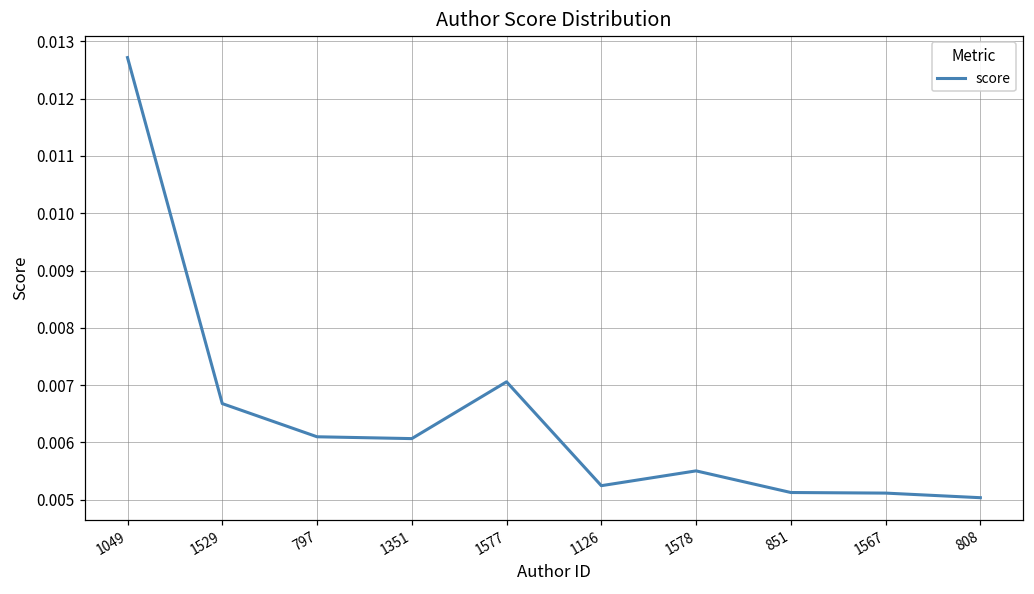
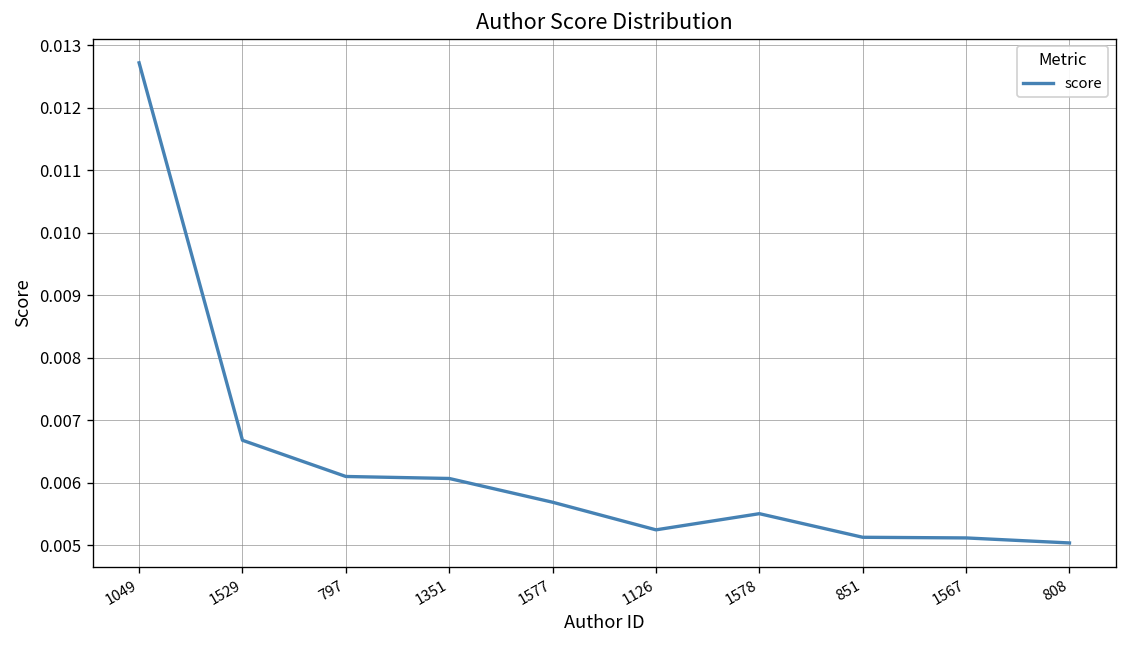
1577: 0.0071 -> 0.0057
